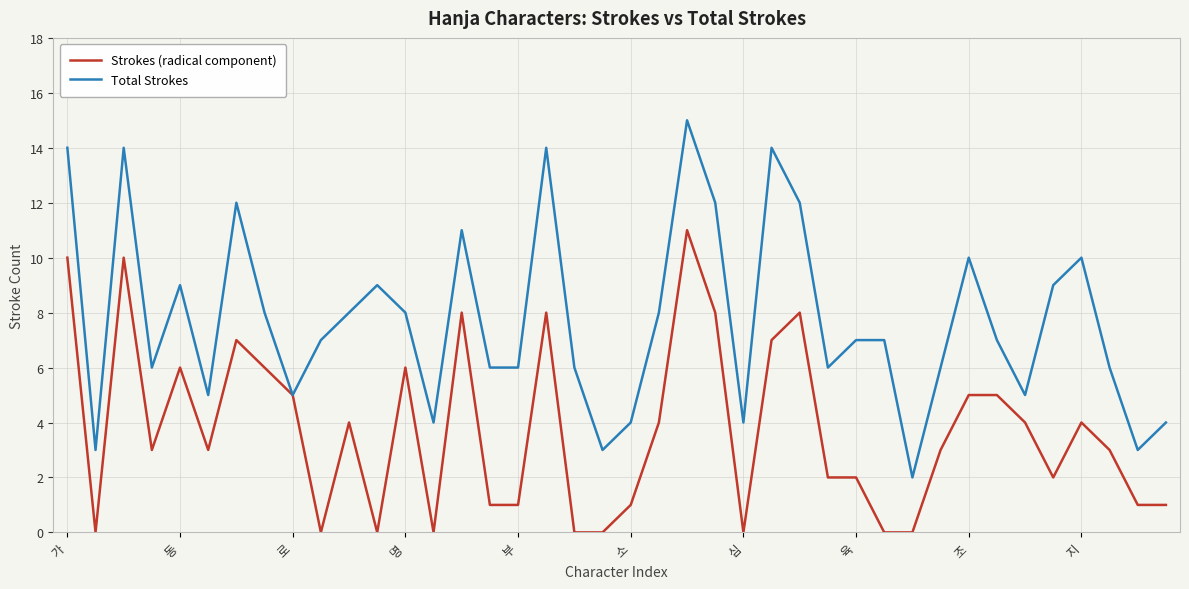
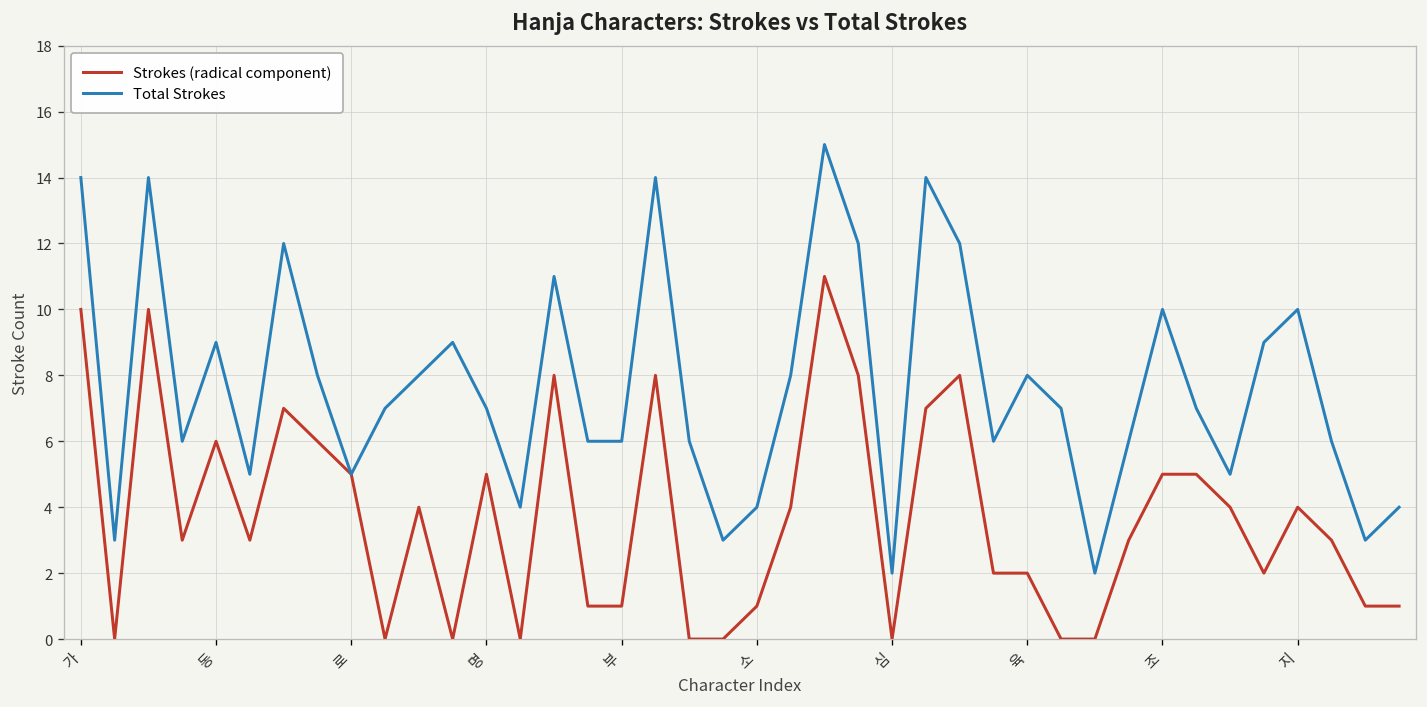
Strokes (radical component), 명: 6 -> 5
Total Strokes, 명: 8 -> 7
Total Strokes, 심: 4 -> 2
Total Strokes, 육: 7 -> 8
